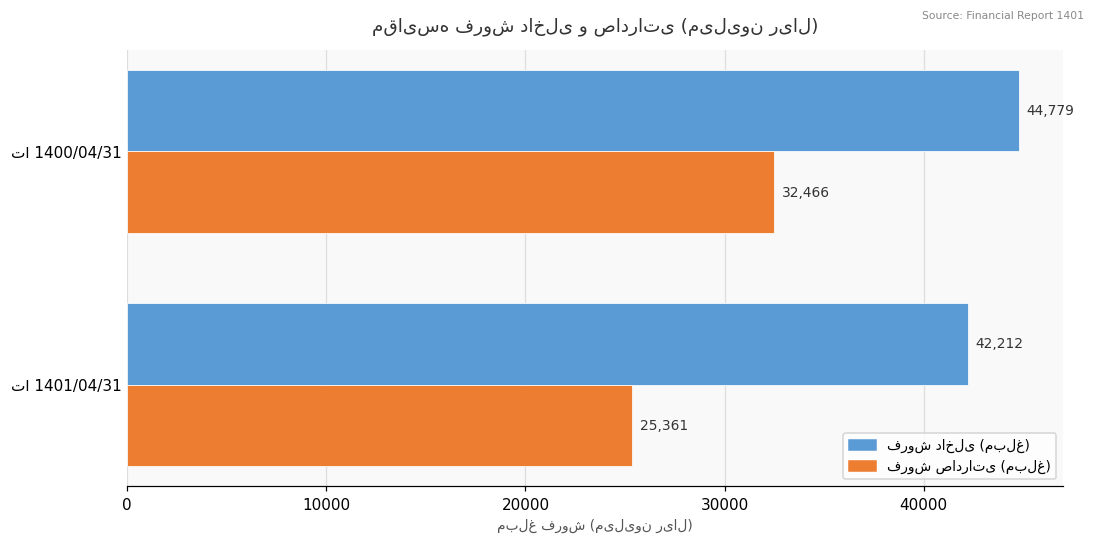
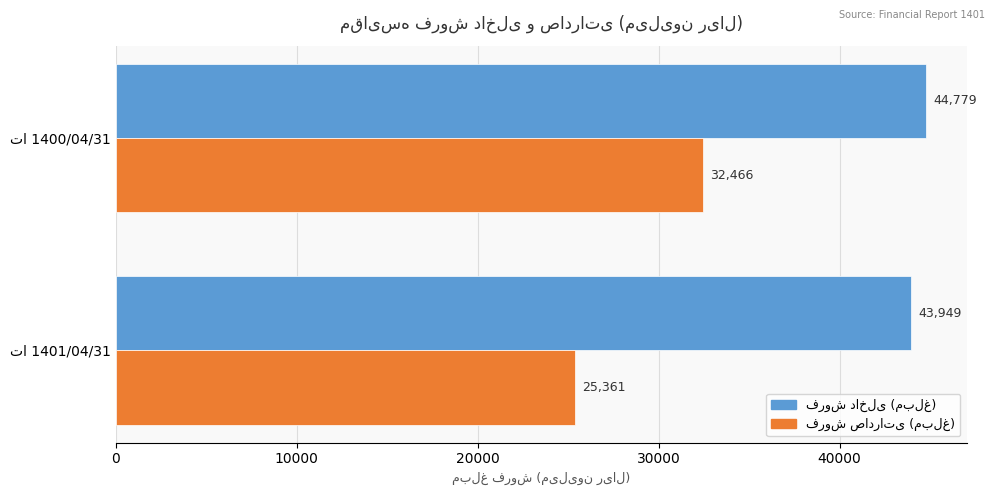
فروش داخلی (مبلغ), تا 1401/04/31: 42,212 -> 43,949
